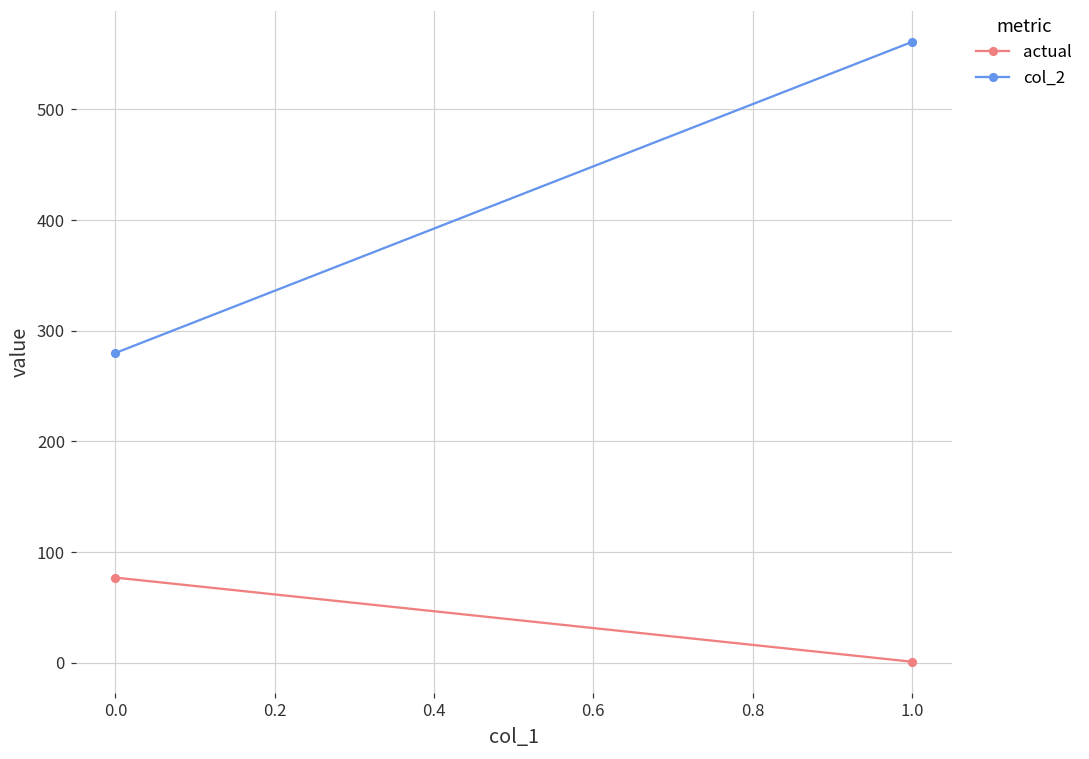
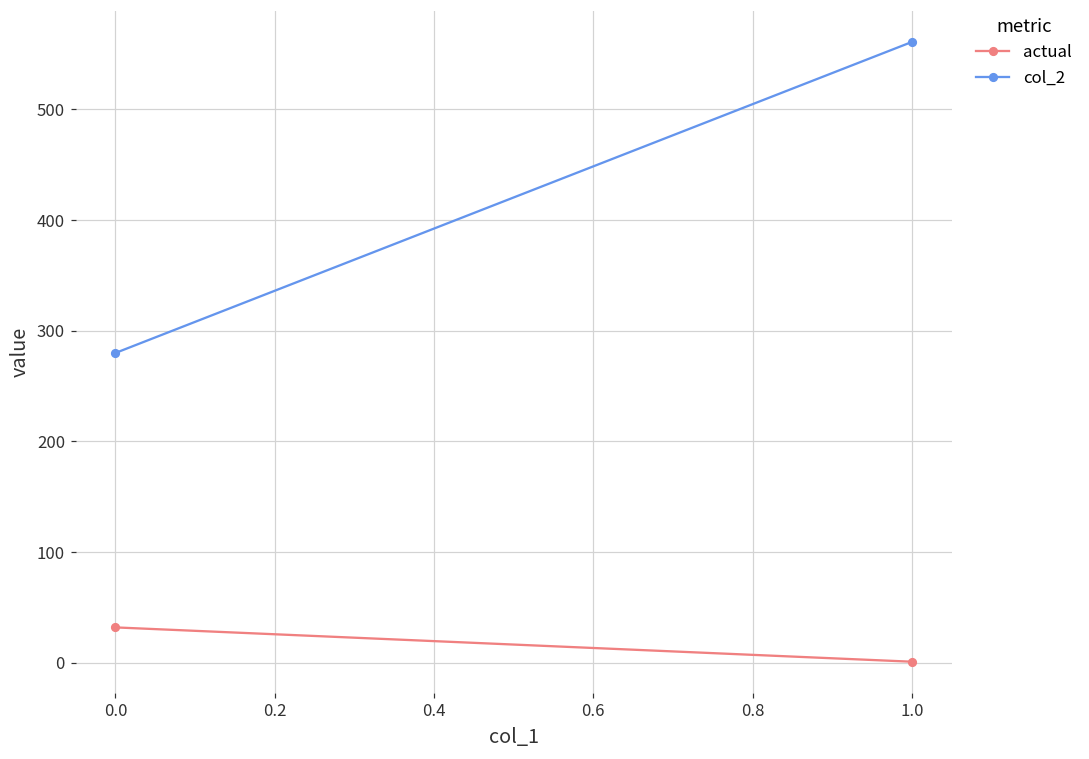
actual, 0.0: 77 -> 32
